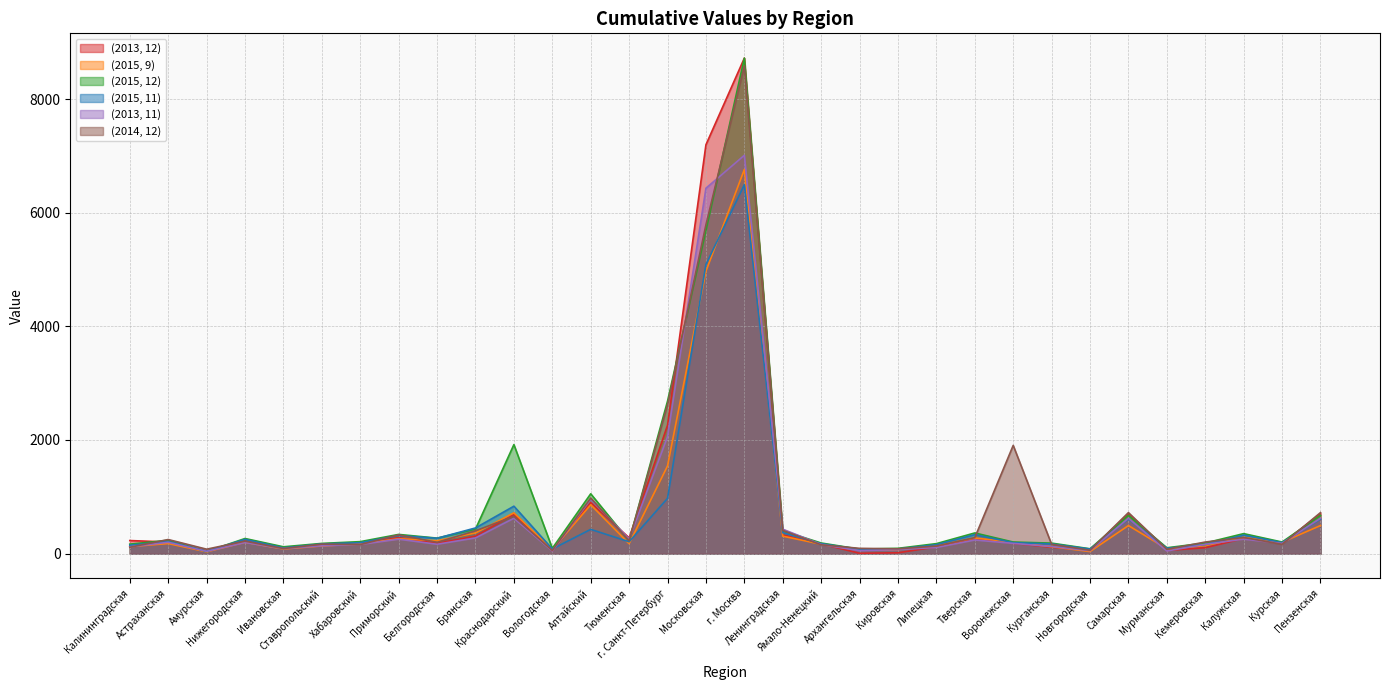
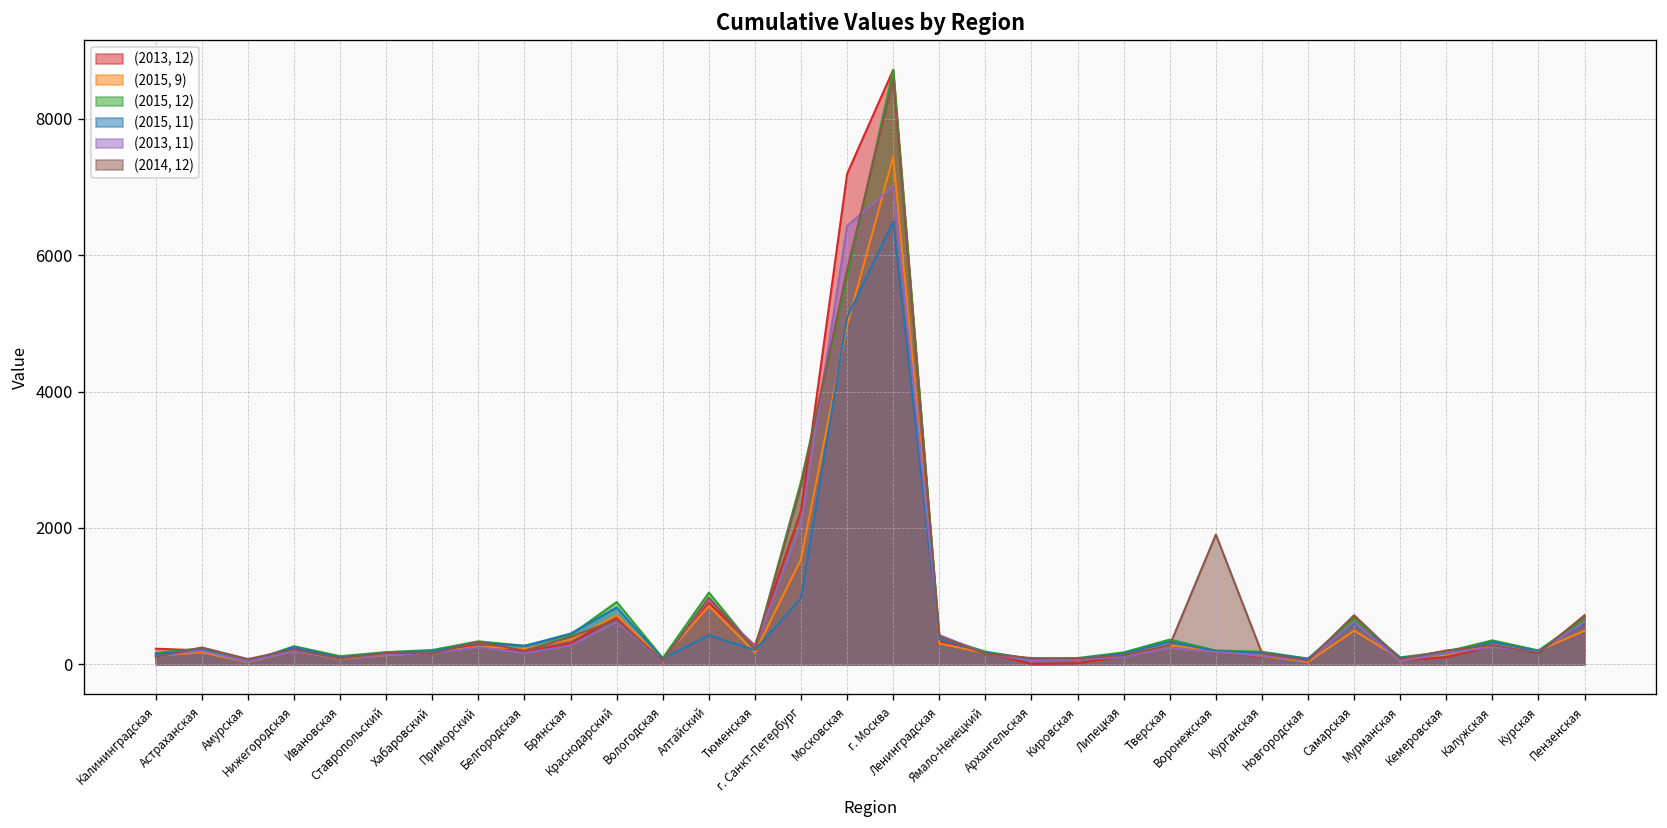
(2015, 12), Краснодарский: 1900 -> 900
(2015, 9), г. Москва: 6800 -> 7400
